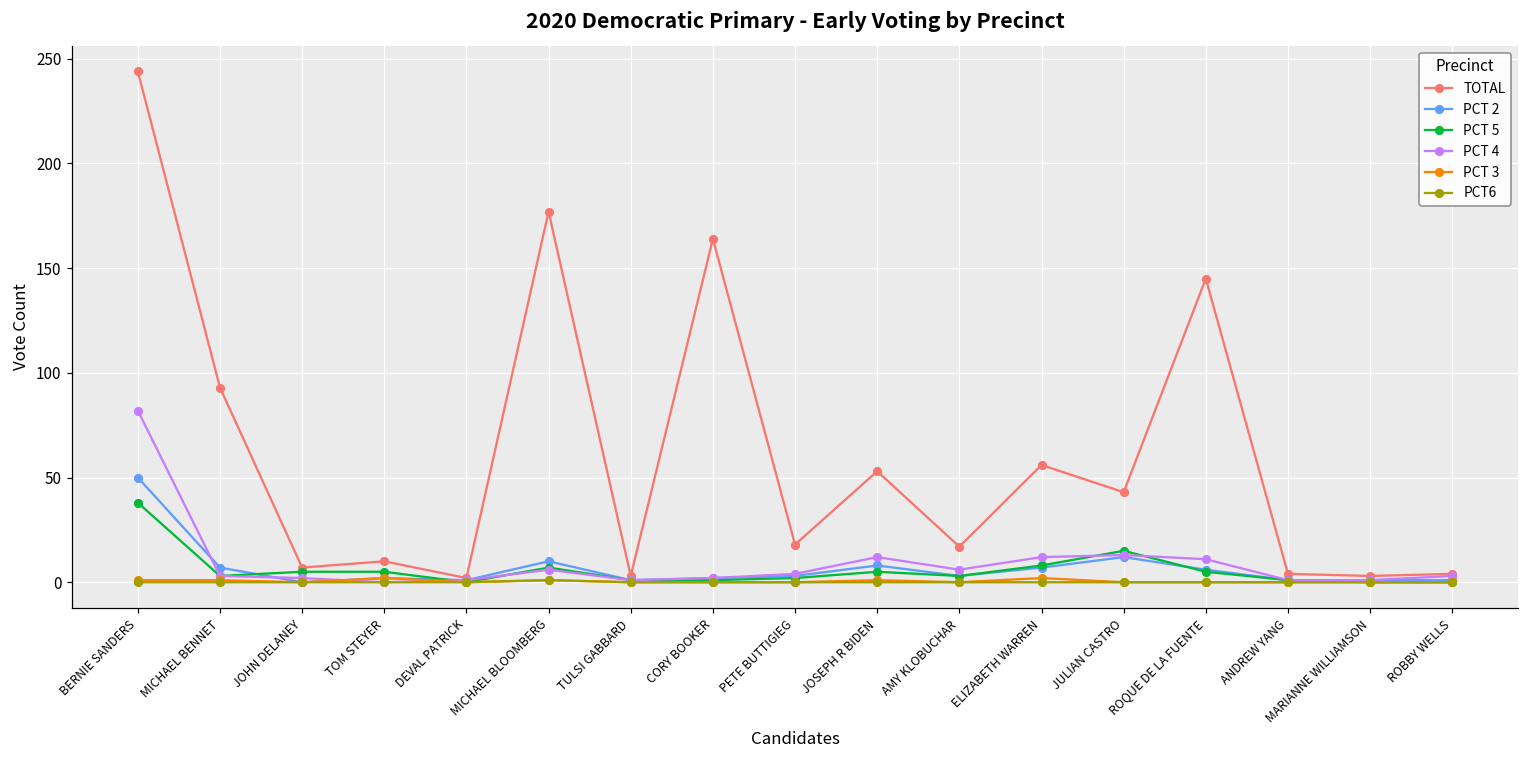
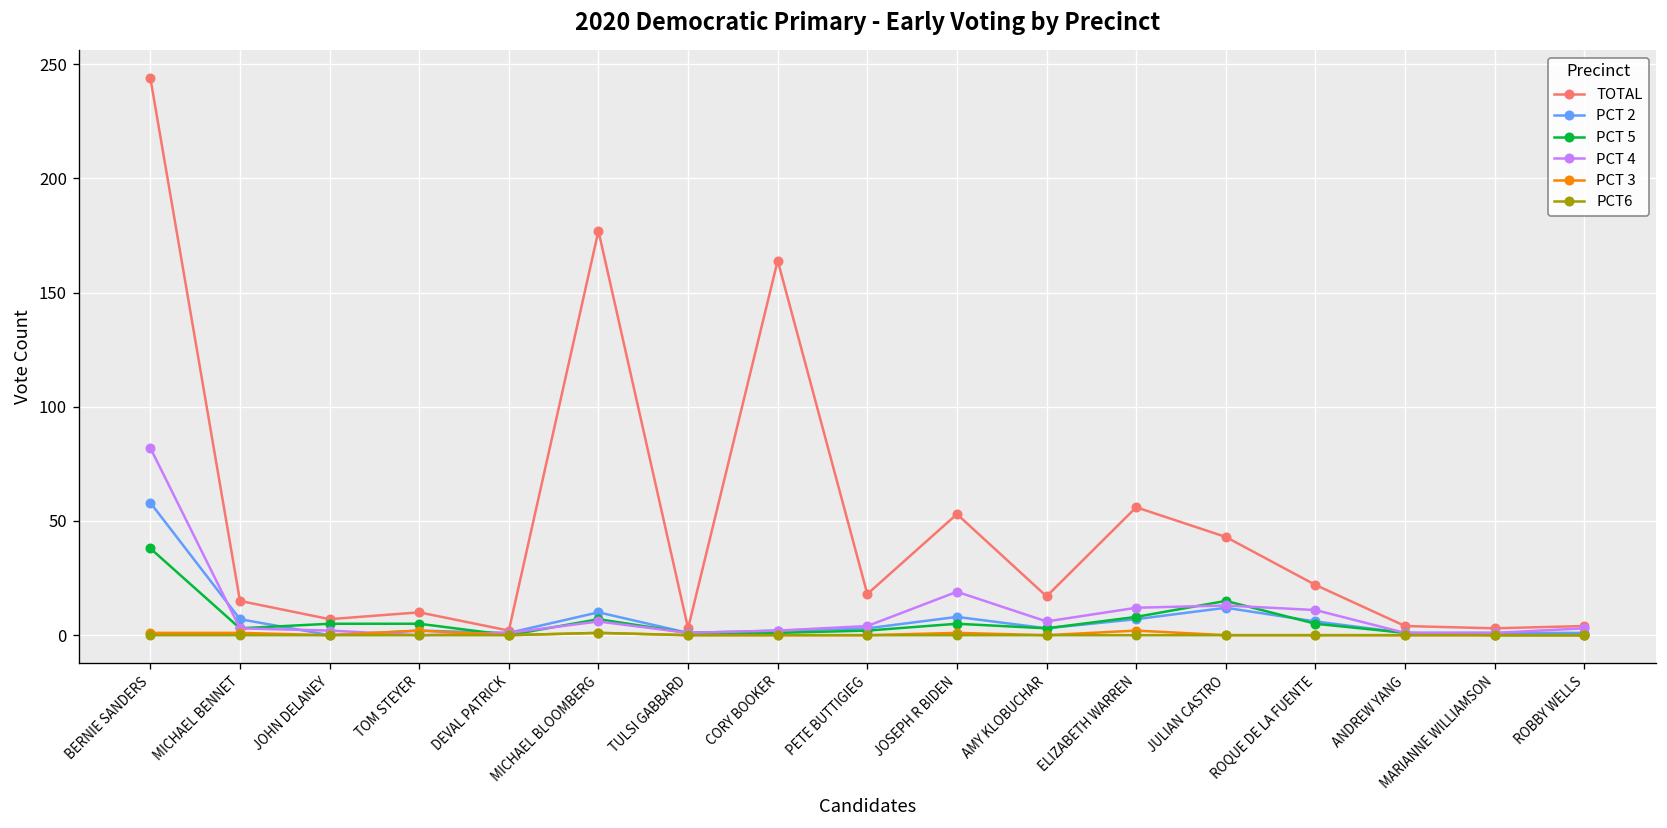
PCT 2, BERNIE SANDERS: 50 -> 58
TOTAL, MICHAEL BENNET: 93 -> 15
PCT 4, JOSEPH R BIDEN: 12 -> 19
TOTAL, ROQUE DE LA FUENTE: 145 -> 22
